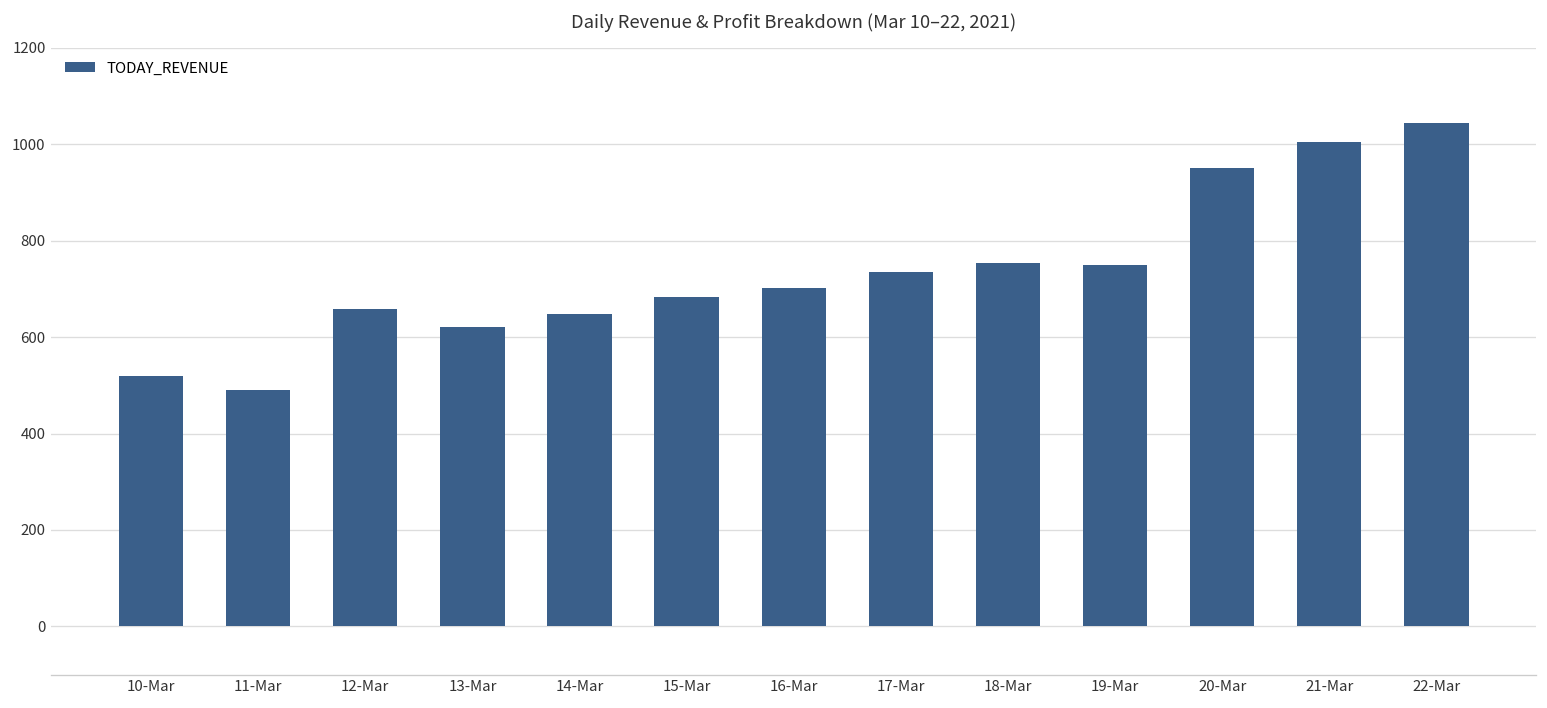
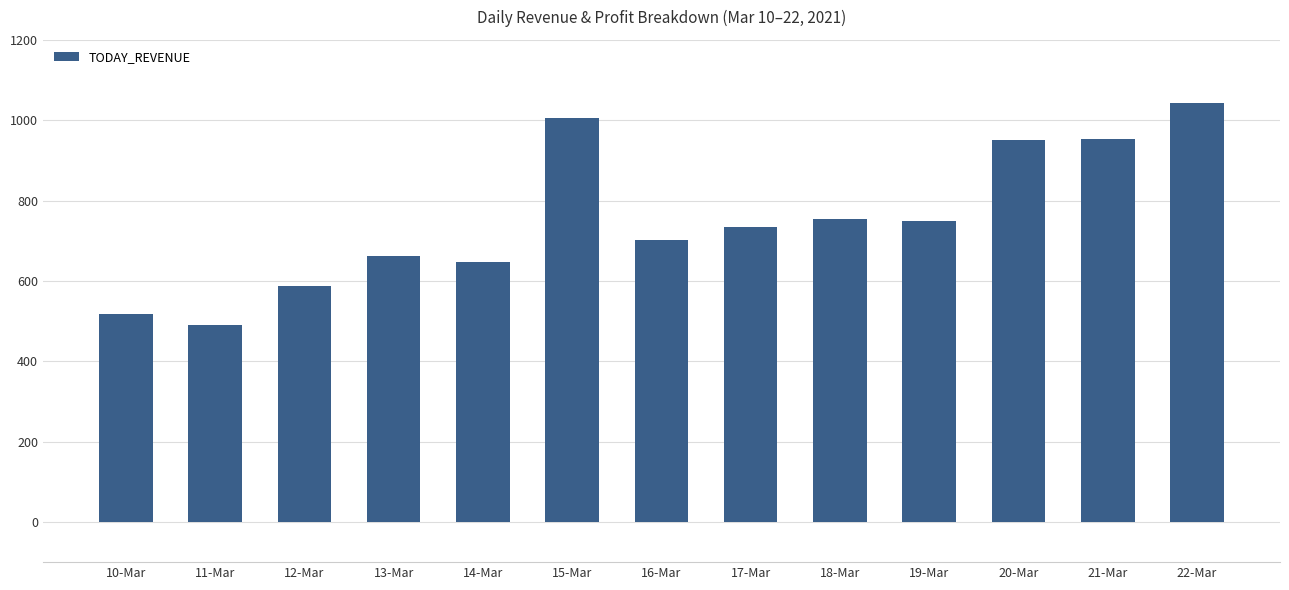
12-Mar: 660 -> 590
13-Mar: 620 -> 660
15-Mar: 680 -> 1010
21-Mar: 1000 -> 950
